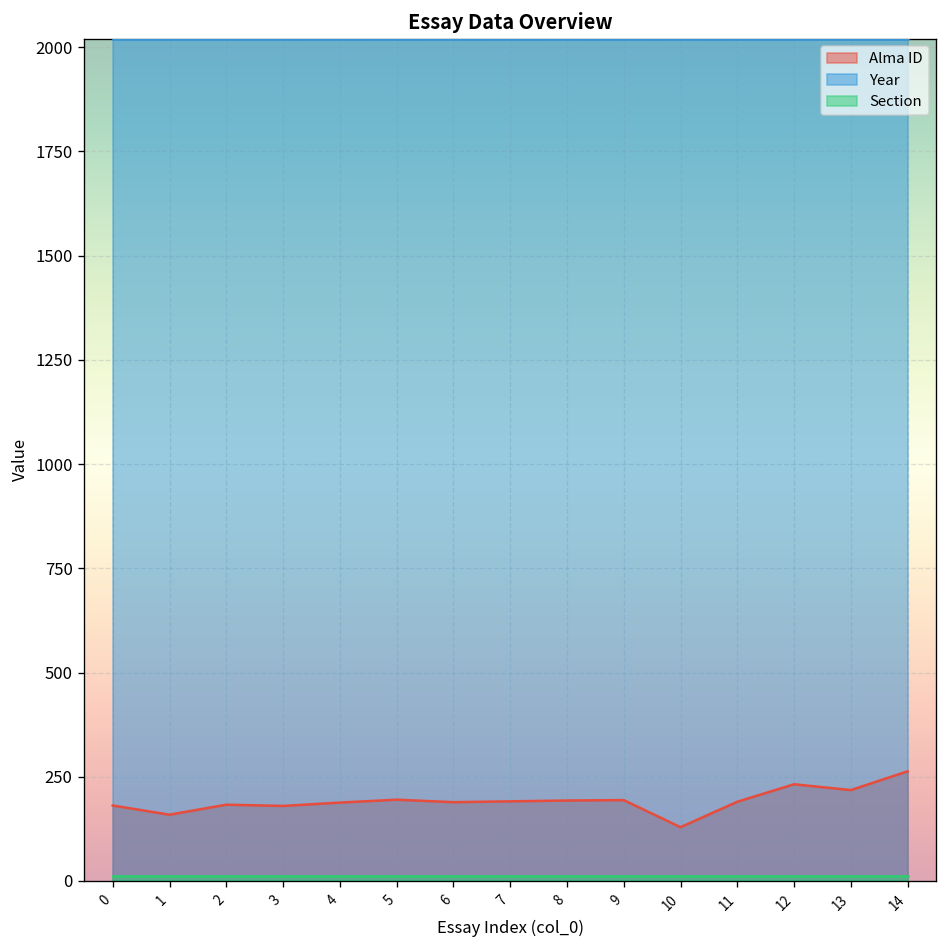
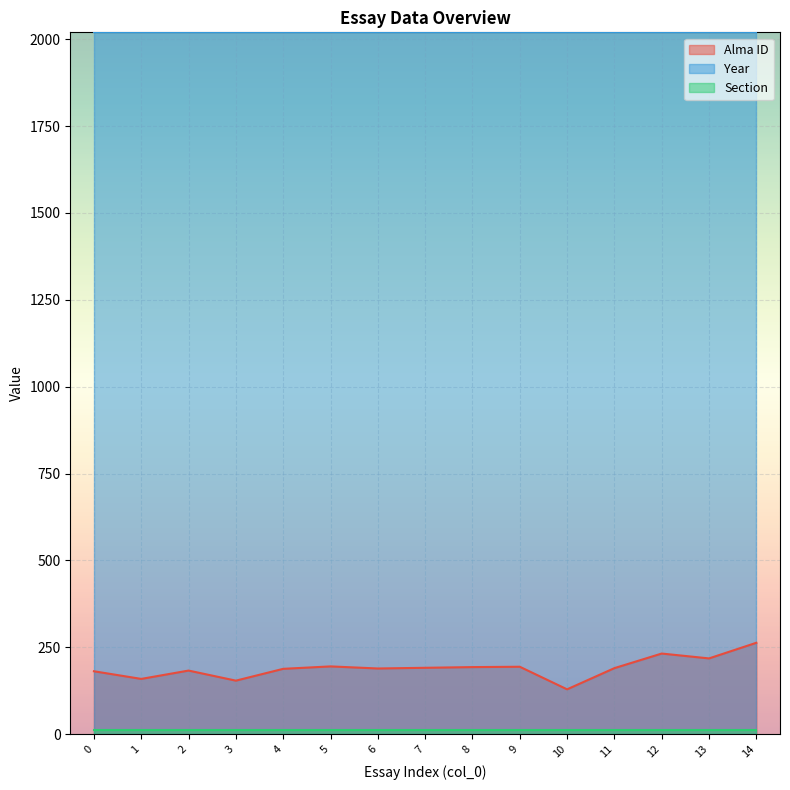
Alma ID, 3: 180 -> 150
